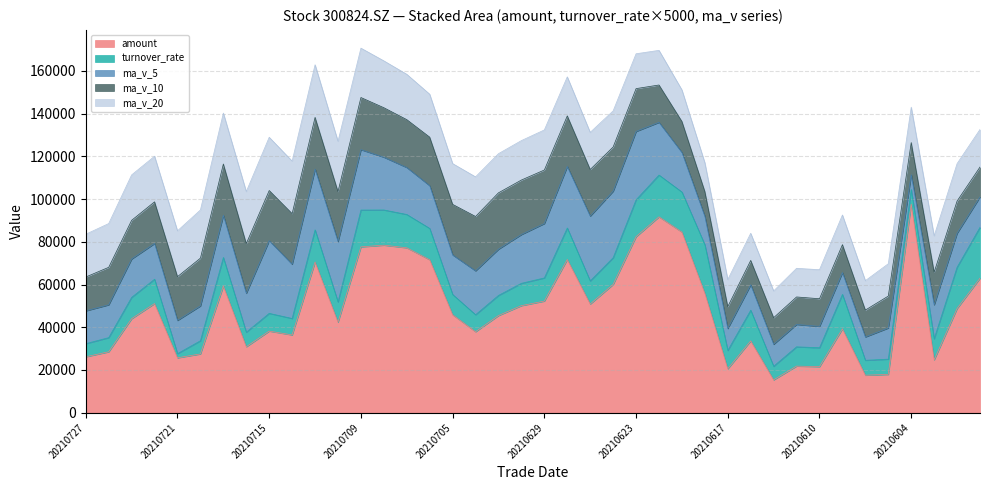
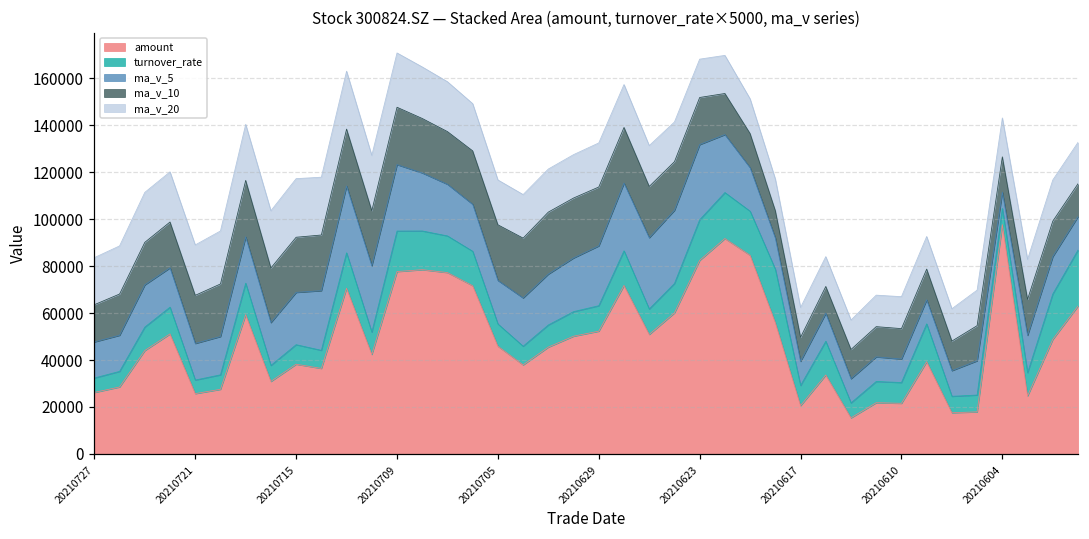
turnover_rate, 20210721: 2000 -> 6000
ma_v_5, 20210715: 34000 -> 22000
